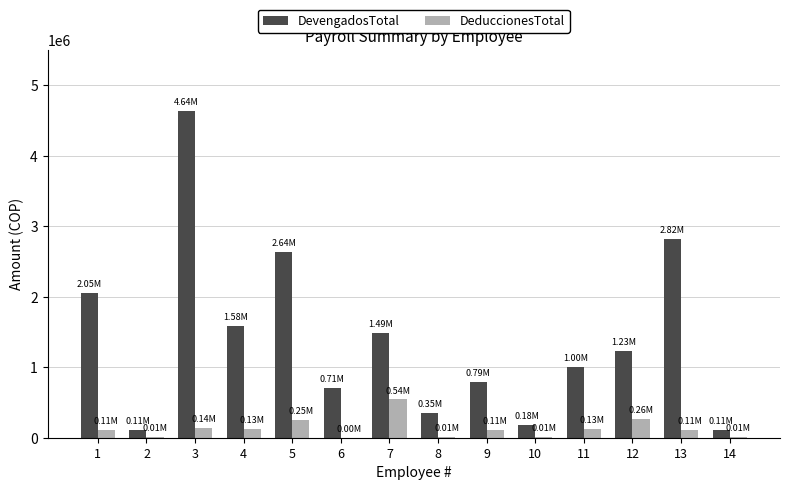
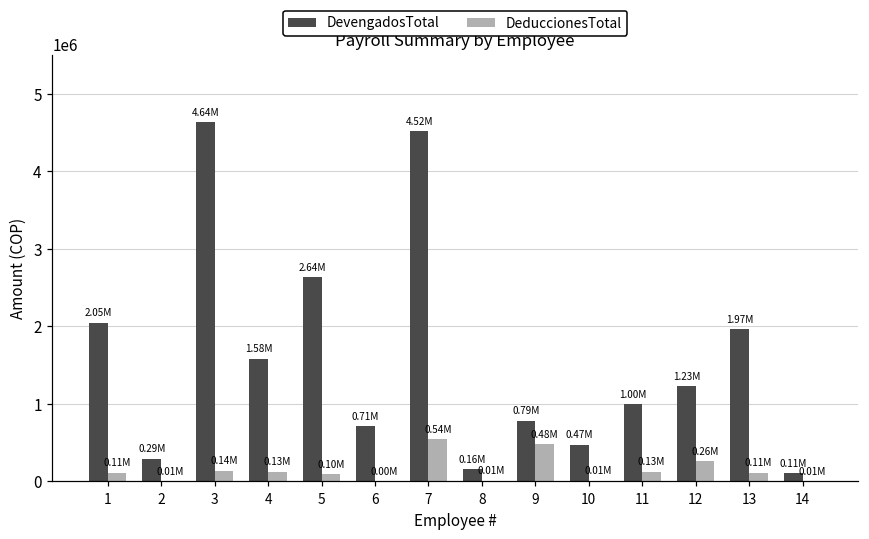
DevengadosTotal, 2: 0.11M -> 0.29M
DeduccionesTotal, 5: 0.25M -> 0.10M
DevengadosTotal, 7: 1.49M -> 4.52M
DevengadosTotal, 8: 0.35M -> 0.16M
DeduccionesTotal, 9: 0.11M -> 0.48M
DevengadosTotal, 10: 0.18M -> 0.47M
DevengadosTotal, 13: 2.82M -> 1.97M
